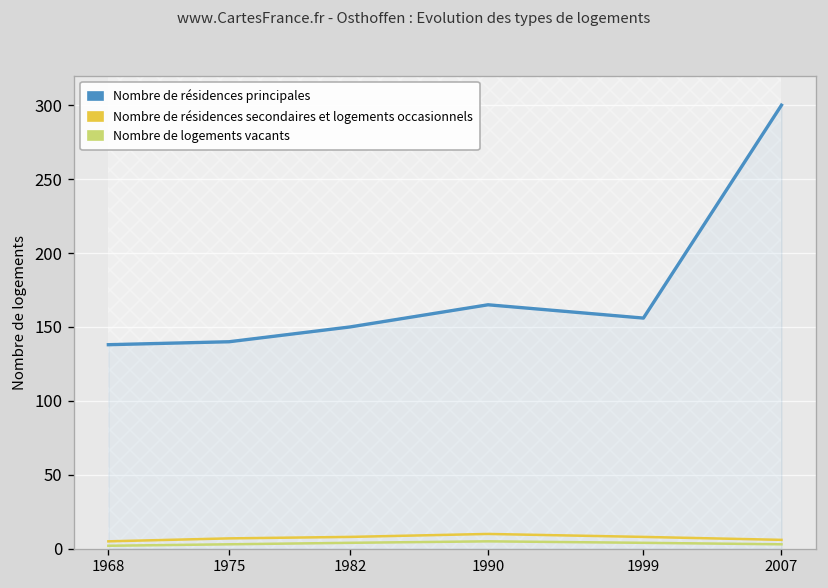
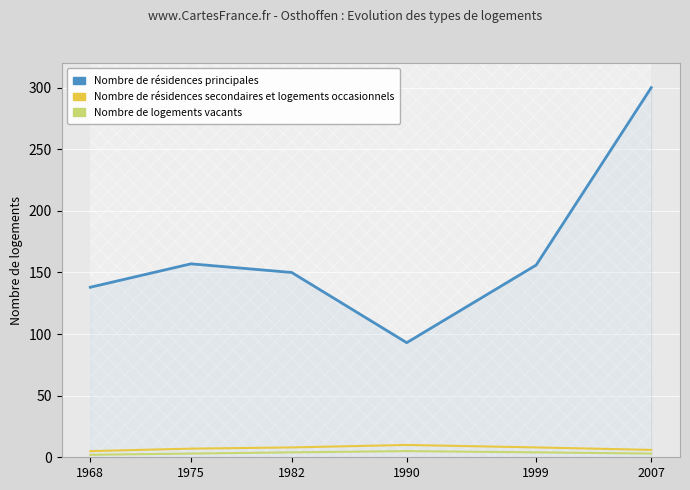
Nombre de résidences principales, 1975: 140 -> 157
Nombre de résidences principales, 1990: 165 -> 93
